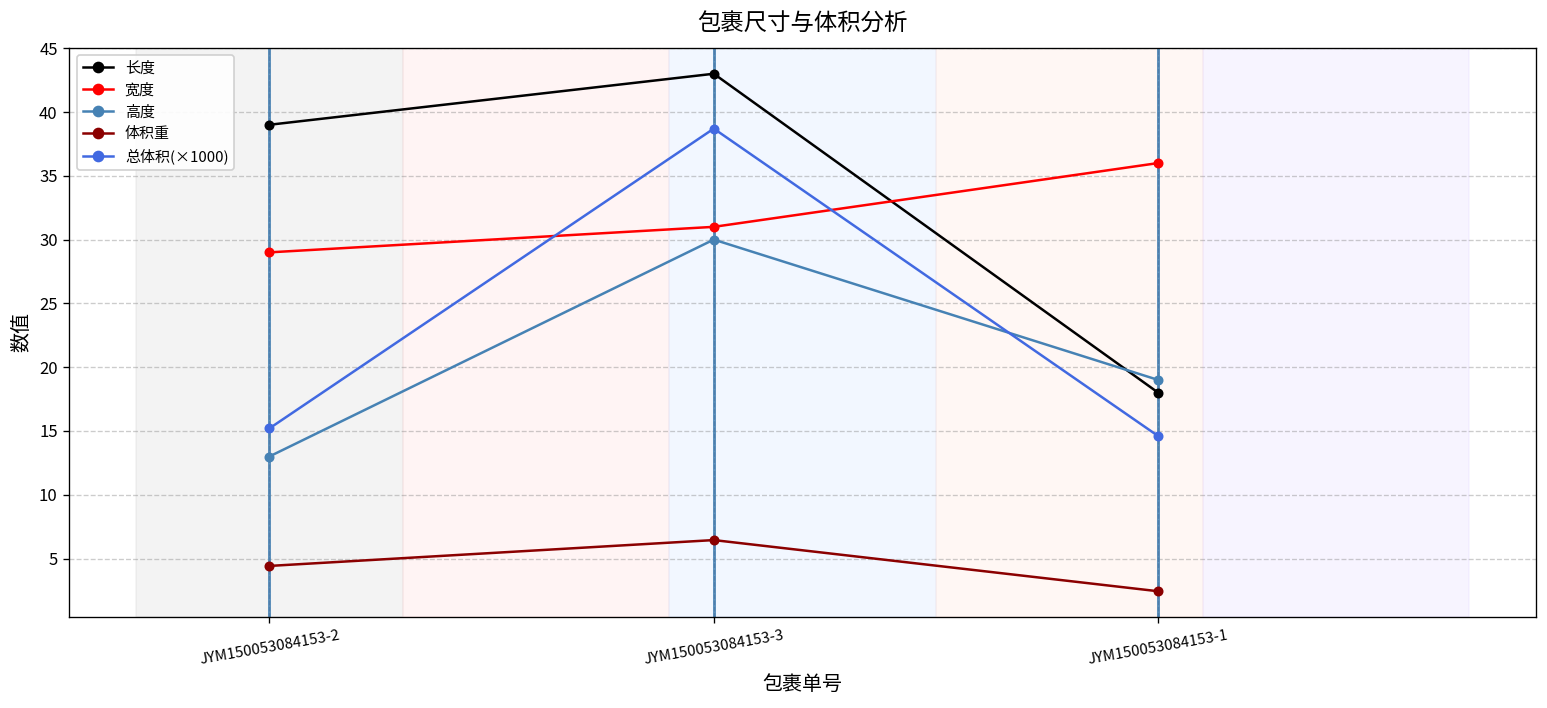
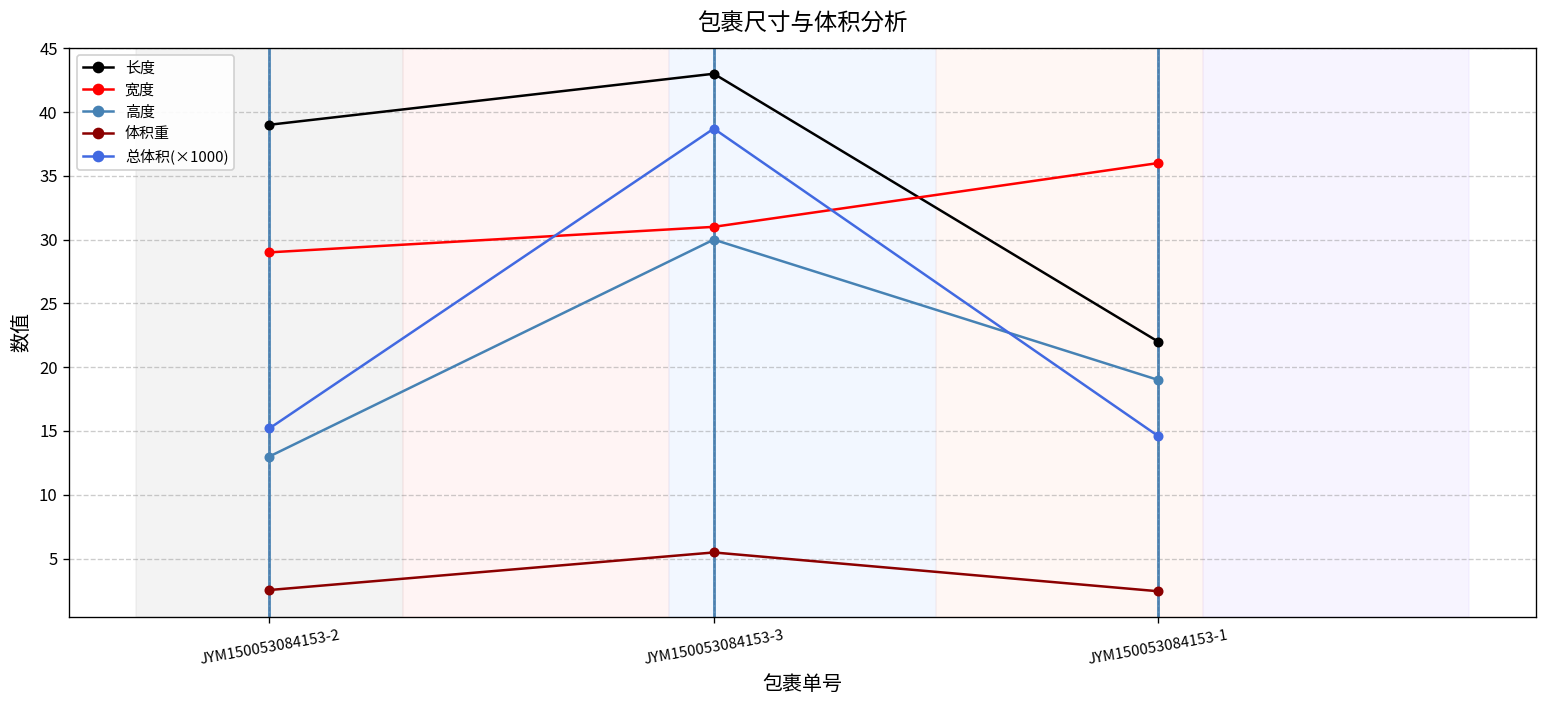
体积重, JYM150053084153-2: 4.4 -> 2.5
体积重, JYM150053084153-3: 6.5 -> 5.5
长度, JYM150053084153-1: 18 -> 22
